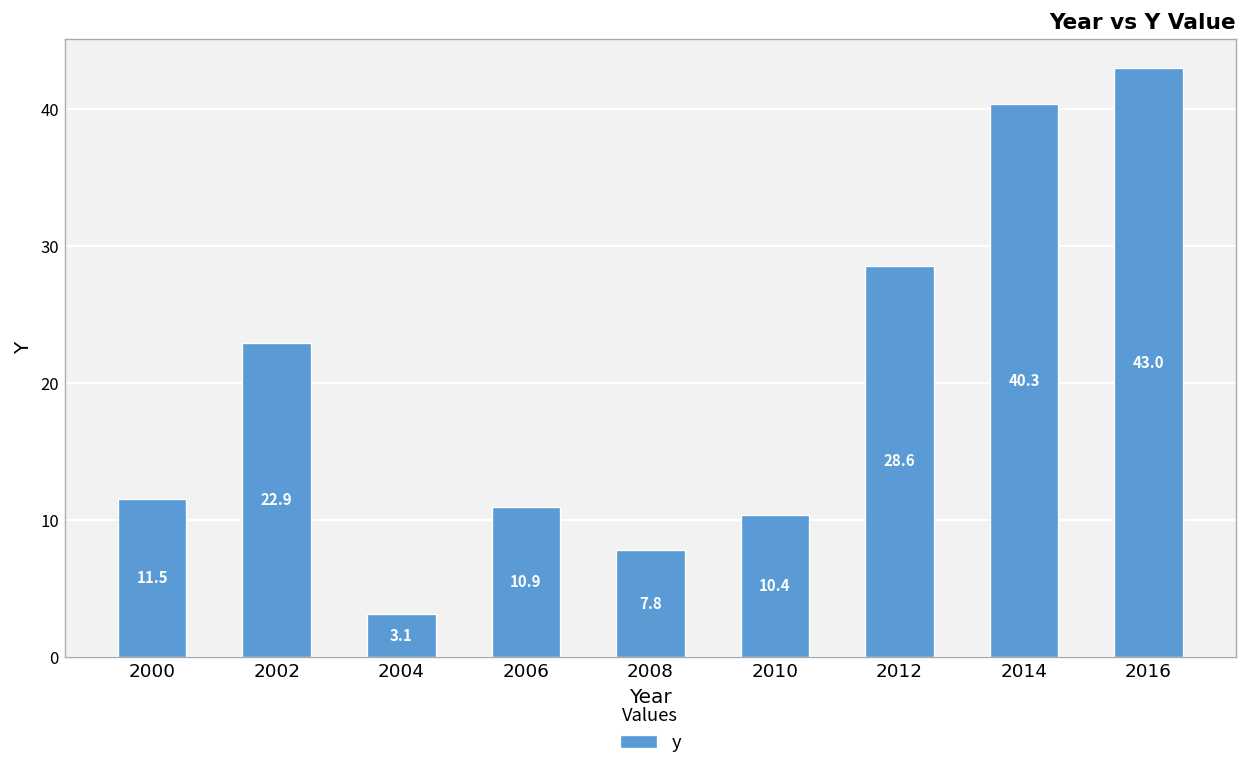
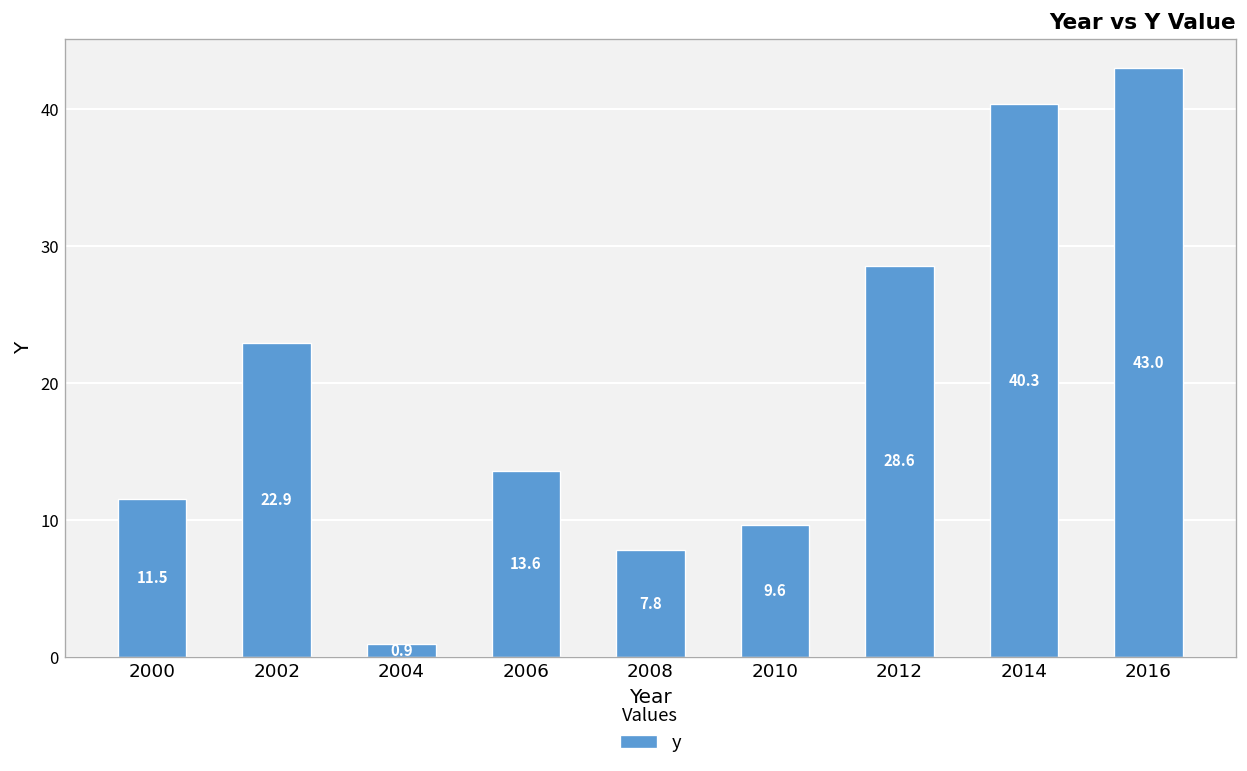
2004: 3.1 -> 0.9
2006: 10.9 -> 13.6
2010: 10.4 -> 9.6
